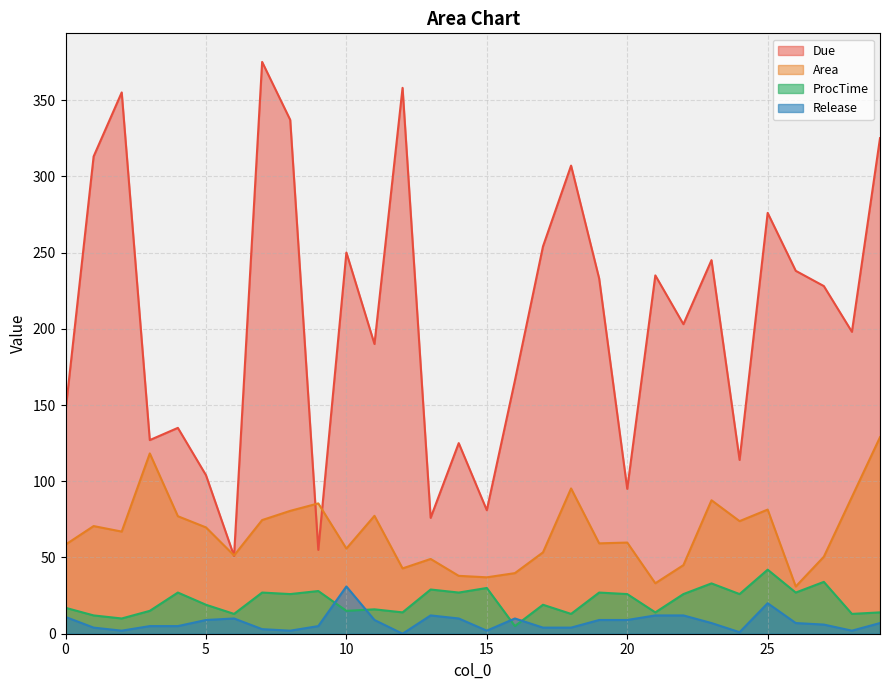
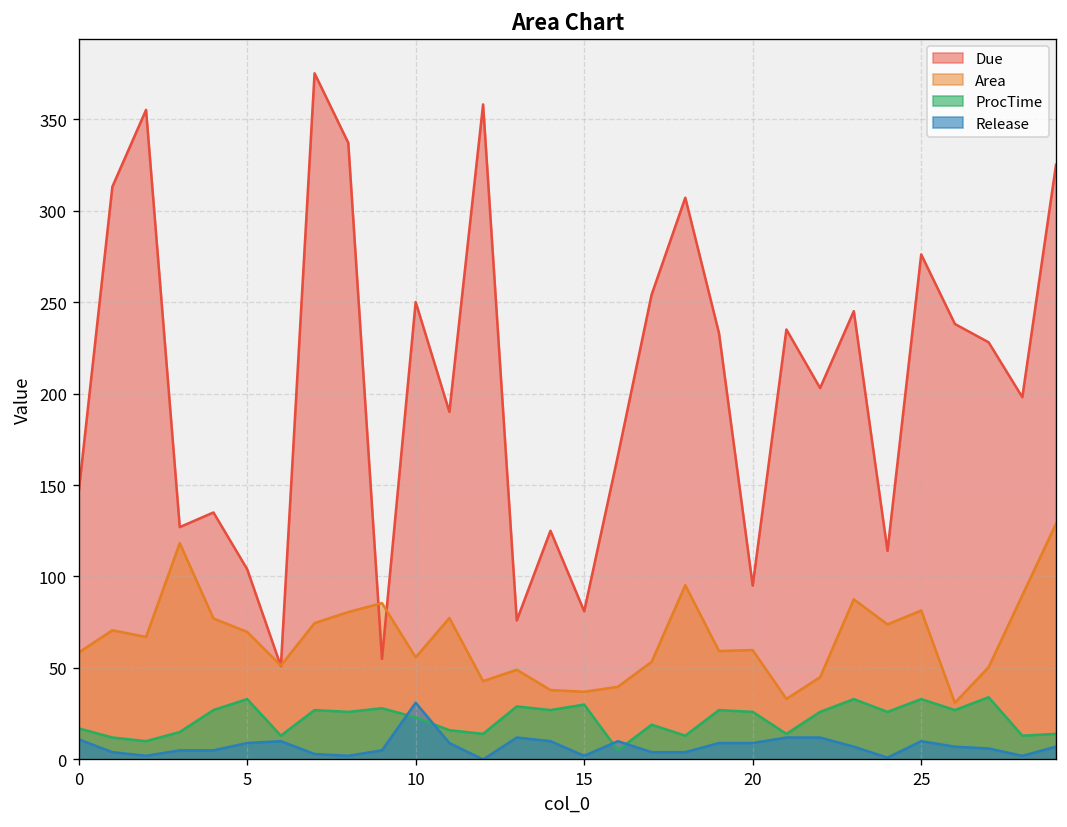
ProcTime, 5: 19 -> 33
ProcTime, 10: 15 -> 23
ProcTime, 25: 42 -> 33
Release, 25: 20 -> 10
